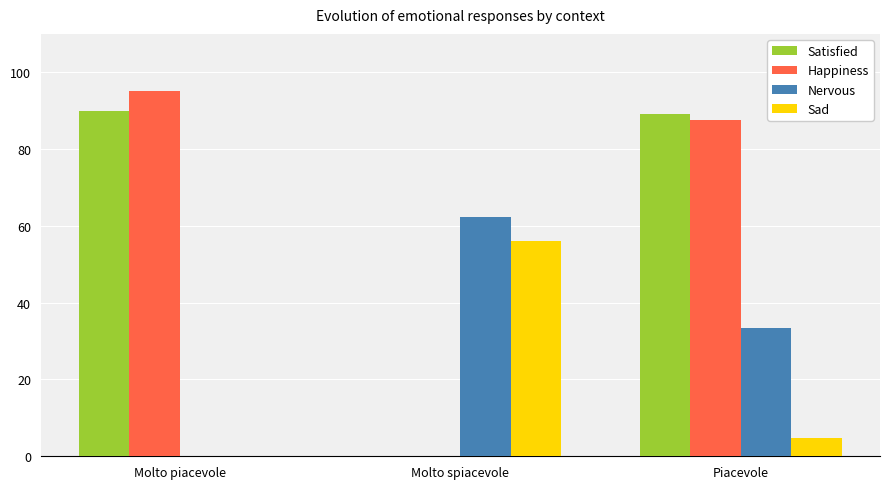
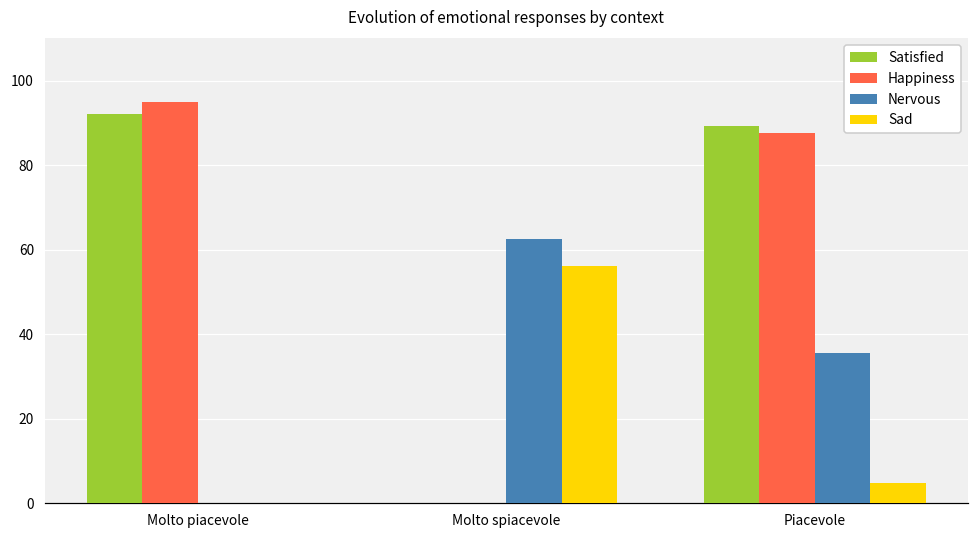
Satisfied, Molto piacevole: 90 -> 92
Nervous, Piacevole: 33 -> 36
